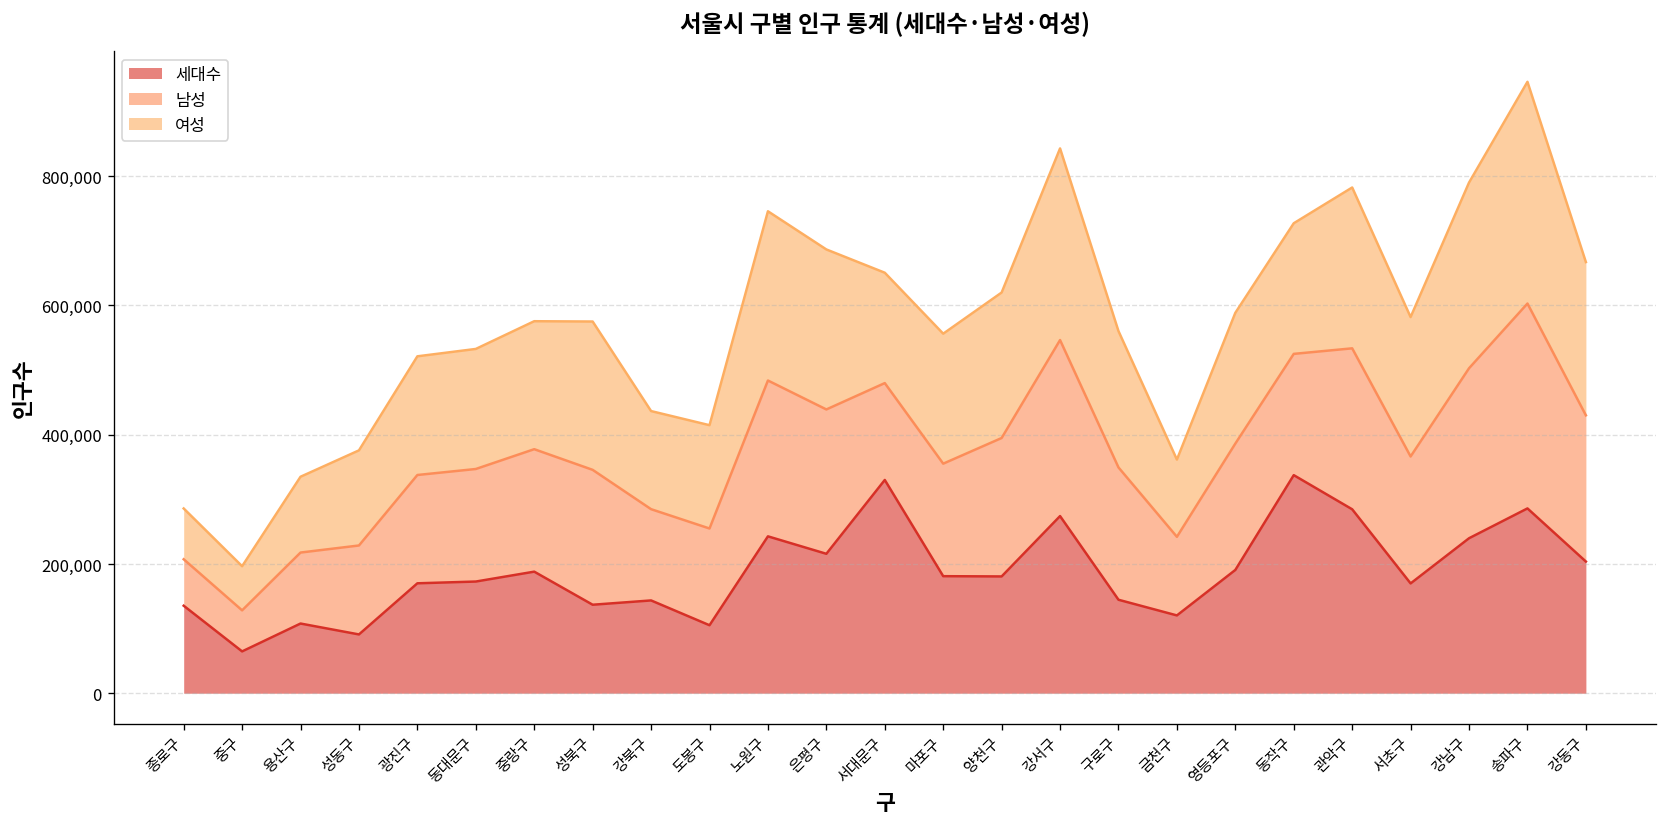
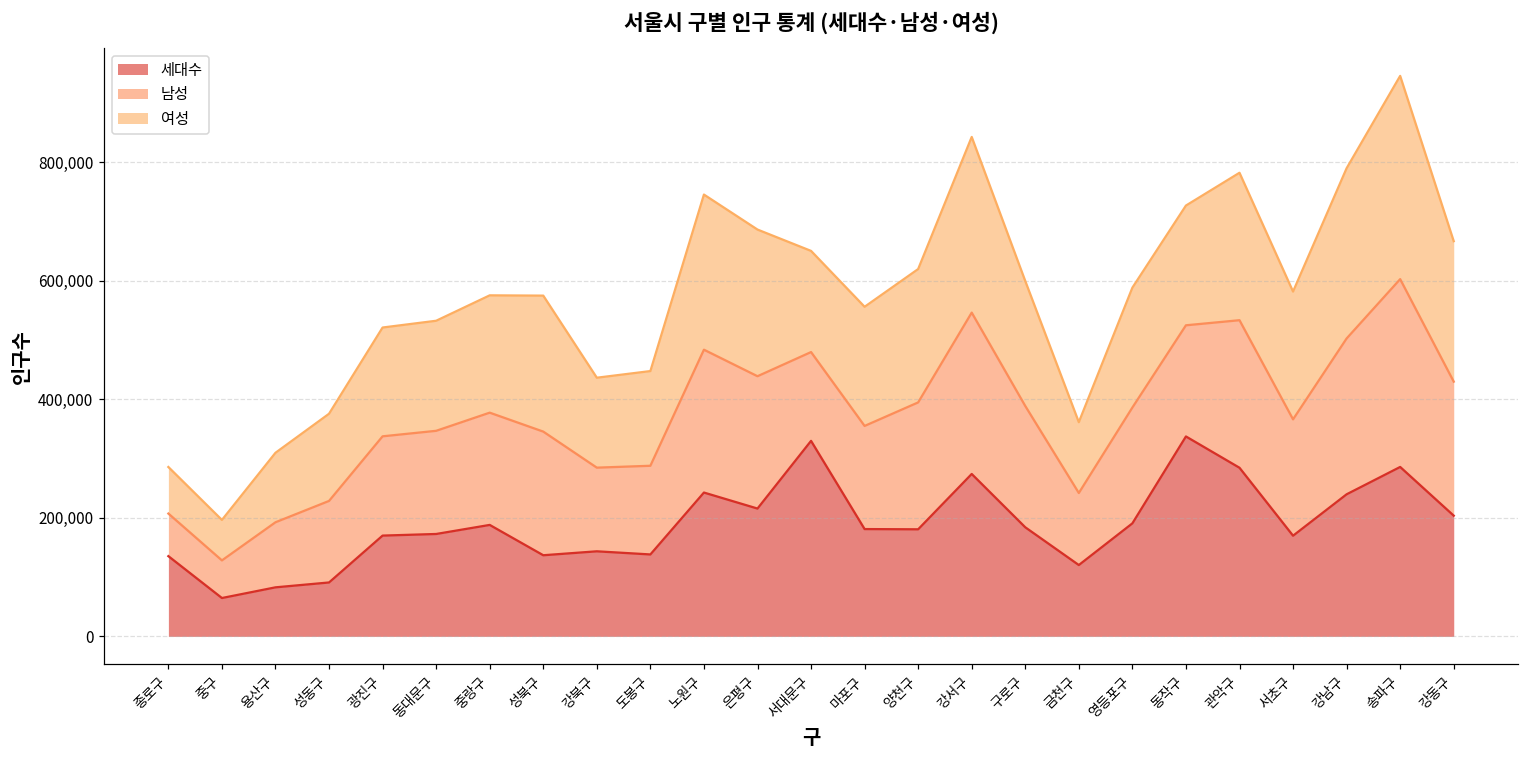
세대수, 용산구: 110,000 -> 80,000
세대수, 도봉구: 110,000 -> 140,000
세대수, 구로구: 140,000 -> 180,000
